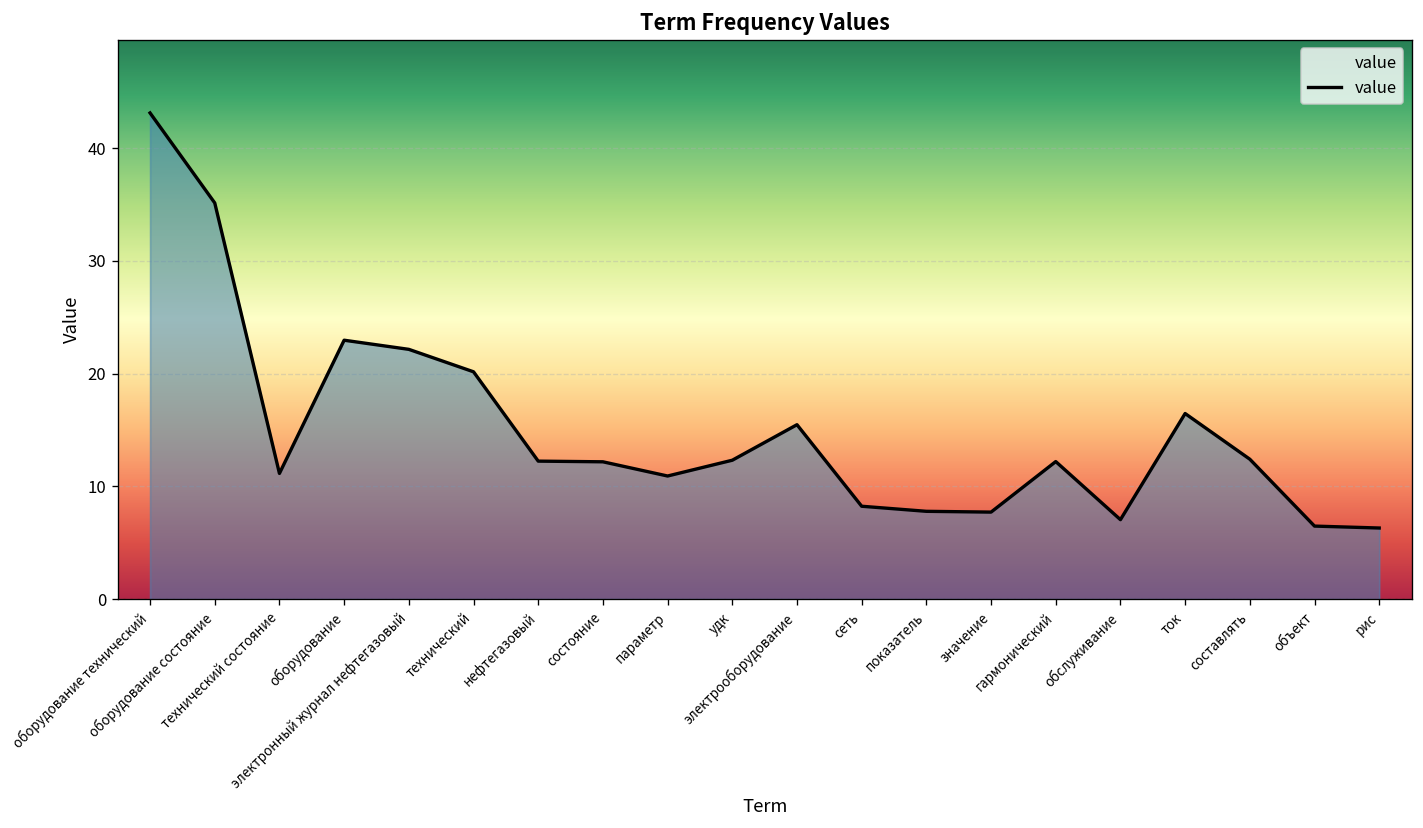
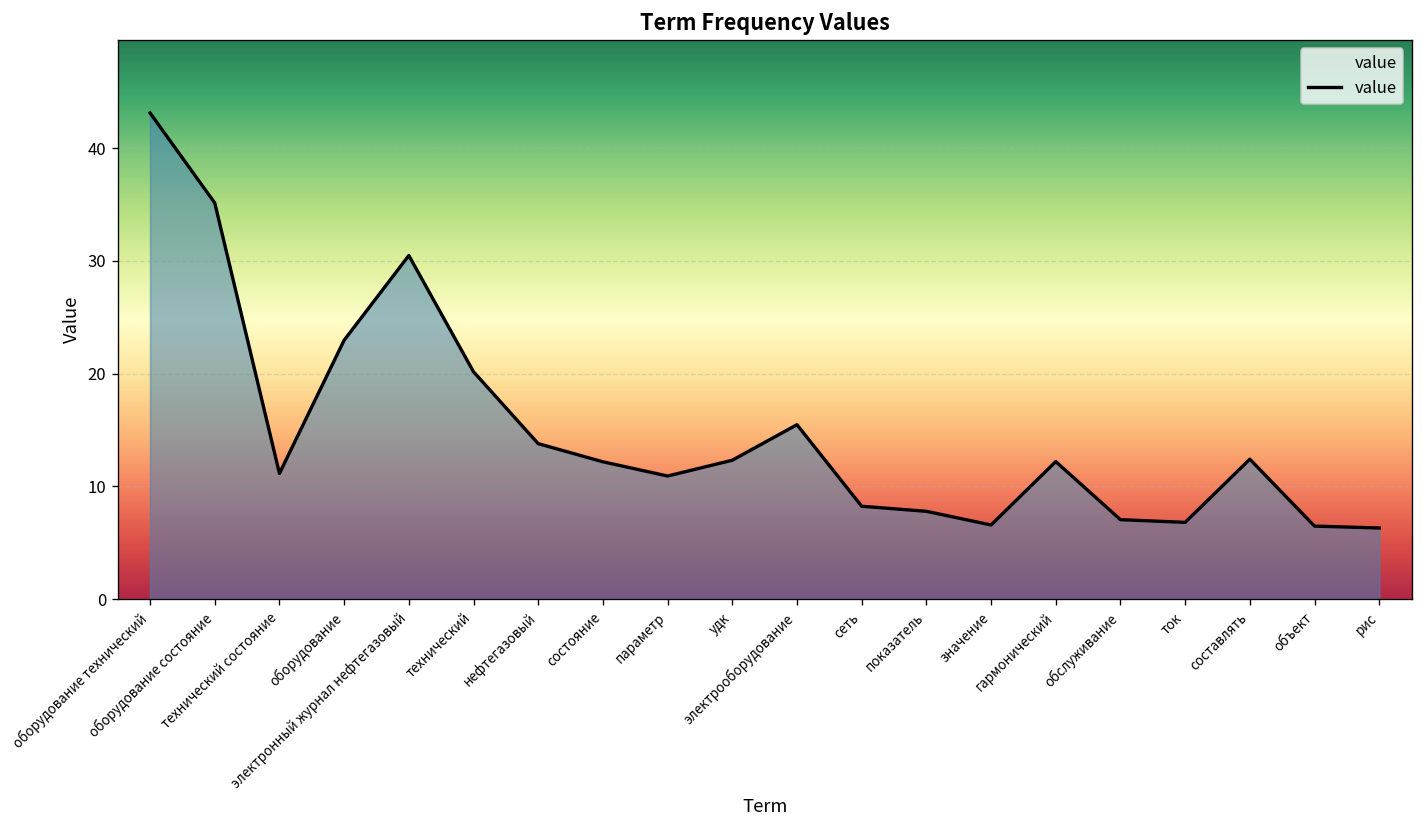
электронный журнал нефтегазовый: 22 -> 30
нефтегазовый: 12 -> 14
значение: 8 -> 7
ток: 16 -> 7
